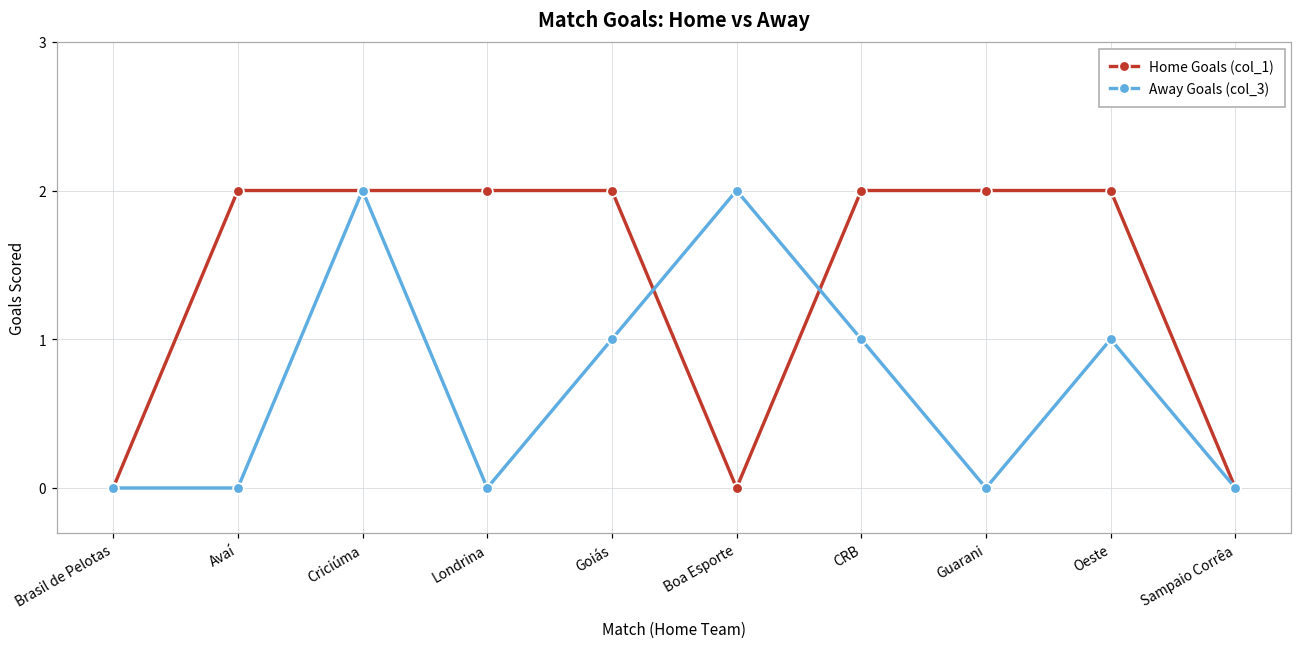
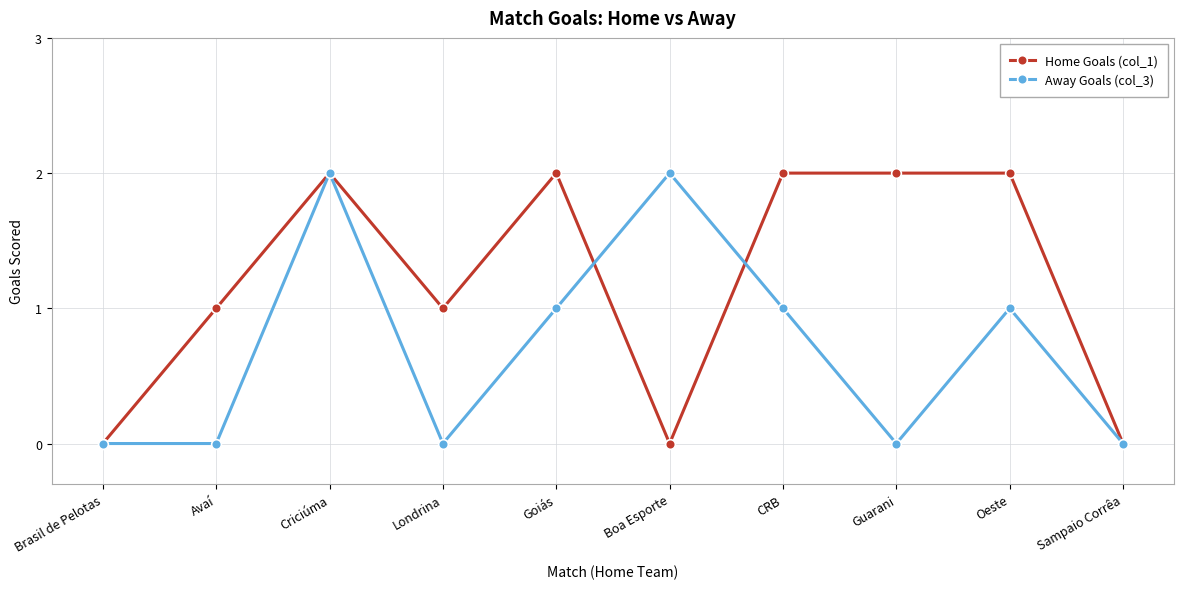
Home Goals (col_1), Avaí: 2 -> 1
Home Goals (col_1), Londrina: 2 -> 1
